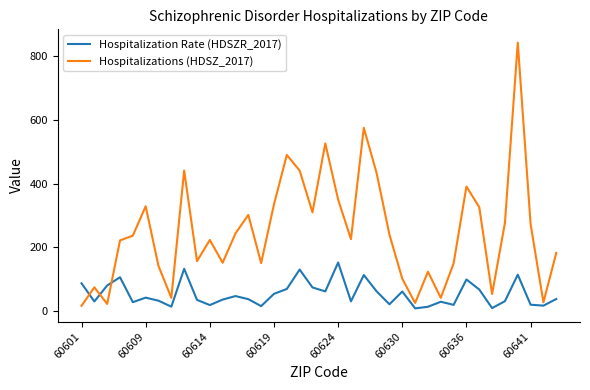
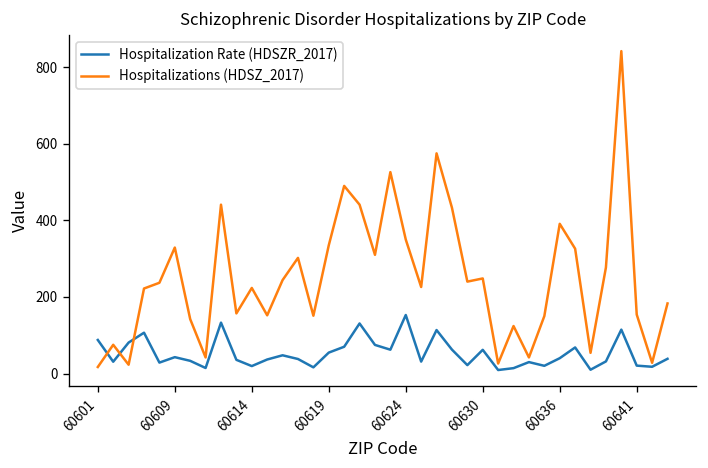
Hospitalizations (HDSZ_2017), 60630: 100 -> 250
Hospitalization Rate (HDSZR_2017), 60636: 100 -> 40
Hospitalizations (HDSZ_2017), 60641: 270 -> 150
